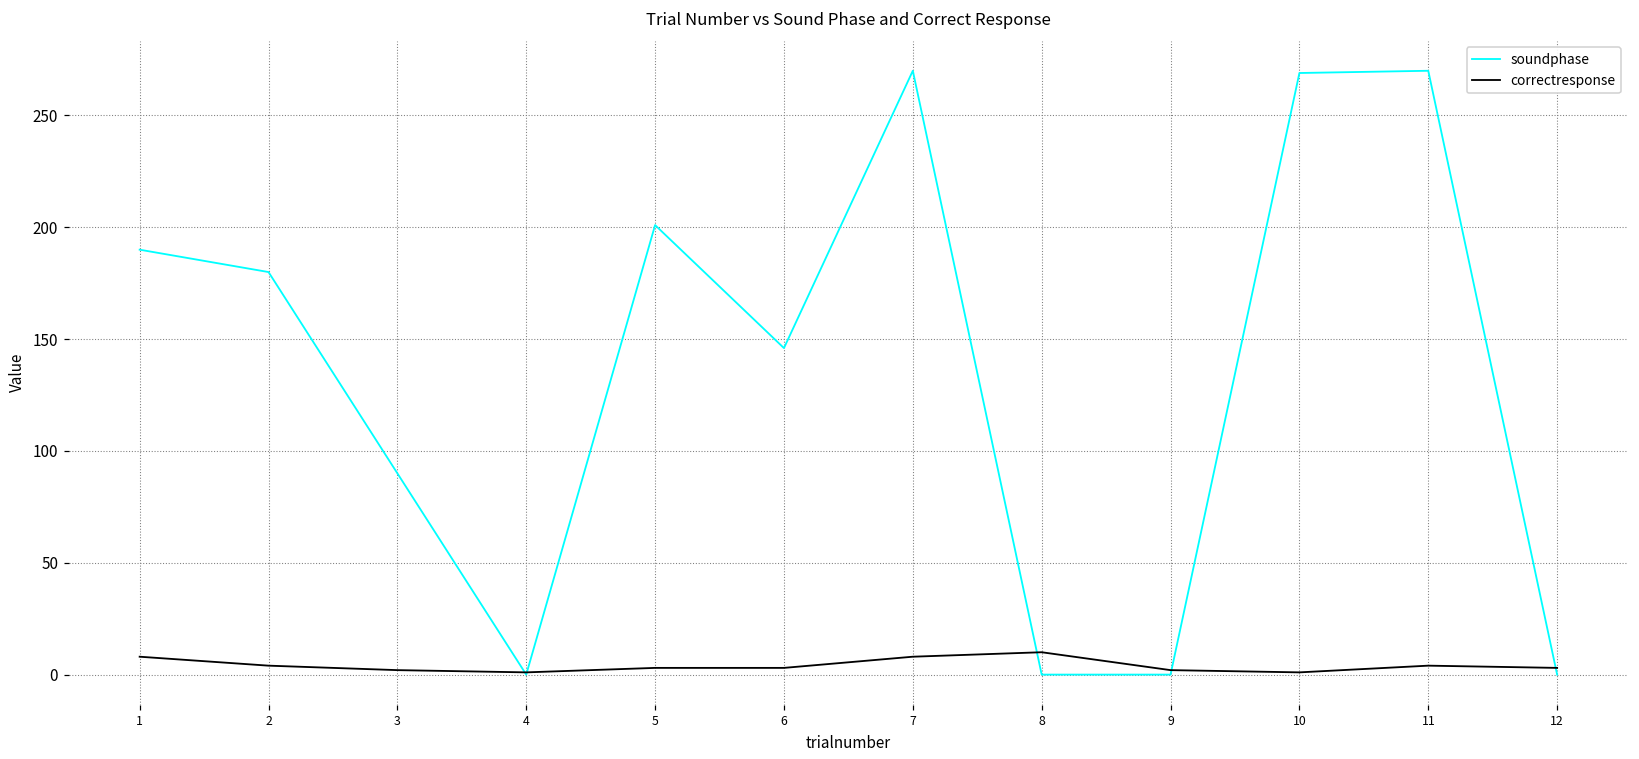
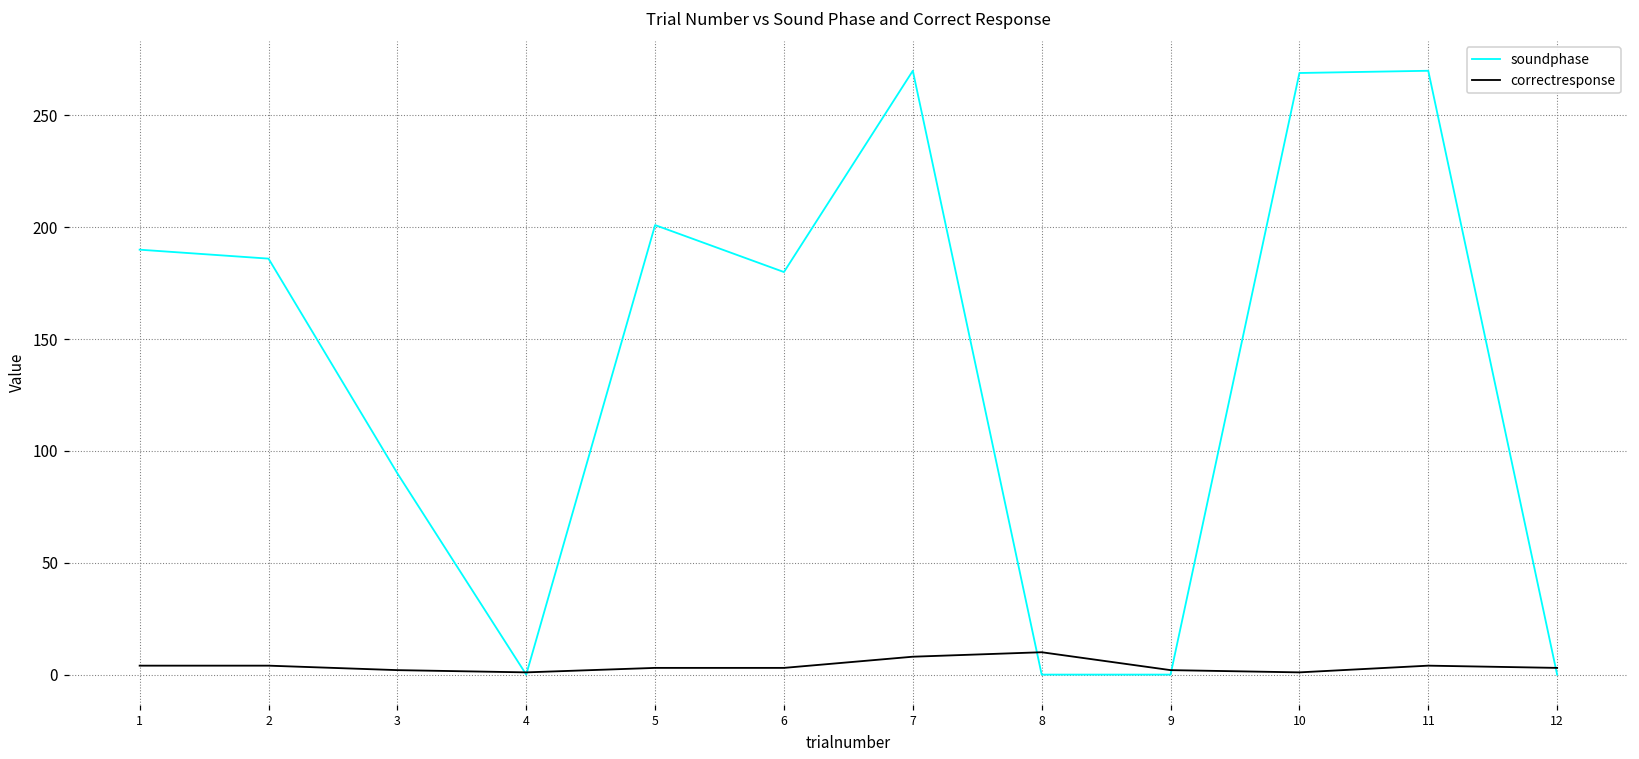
correctresponse, 1: 8 -> 4
soundphase, 2: 180 -> 186
soundphase, 6: 146 -> 180
